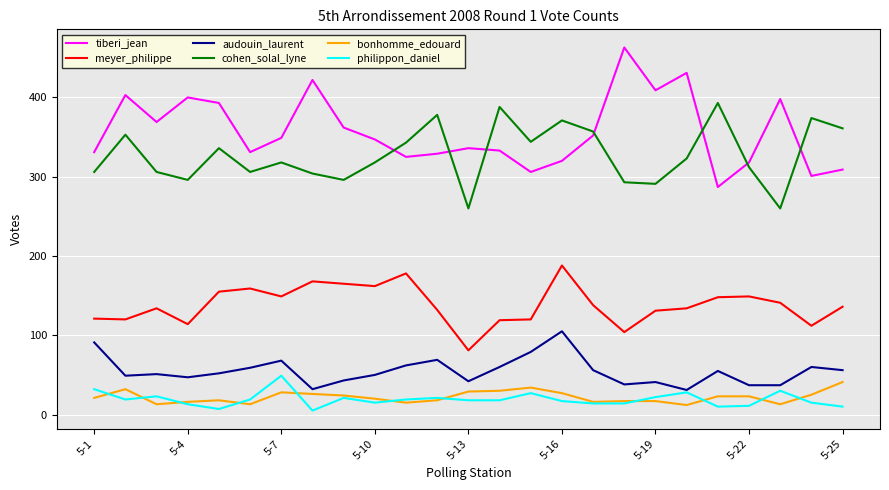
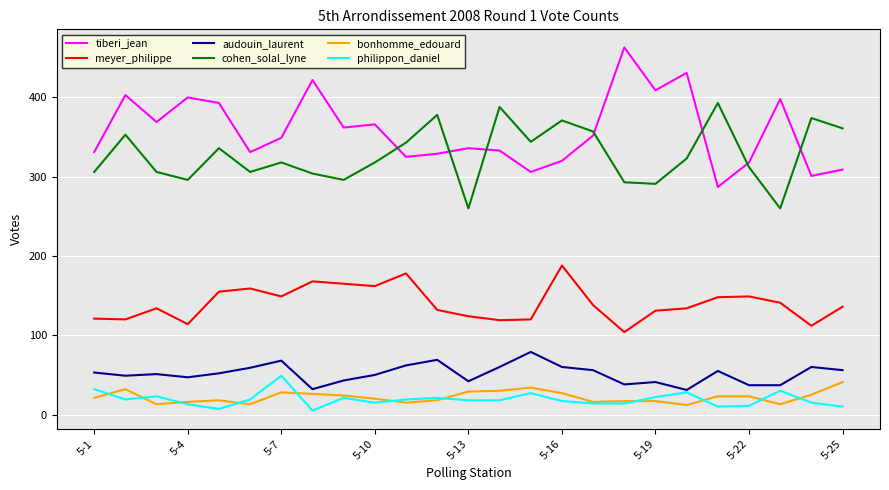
audouin_laurent, 5-1: 90 -> 50
tiberi_jean, 5-10: 350 -> 370
meyer_philippe, 5-13: 80 -> 120
audouin_laurent, 5-16: 110 -> 60
